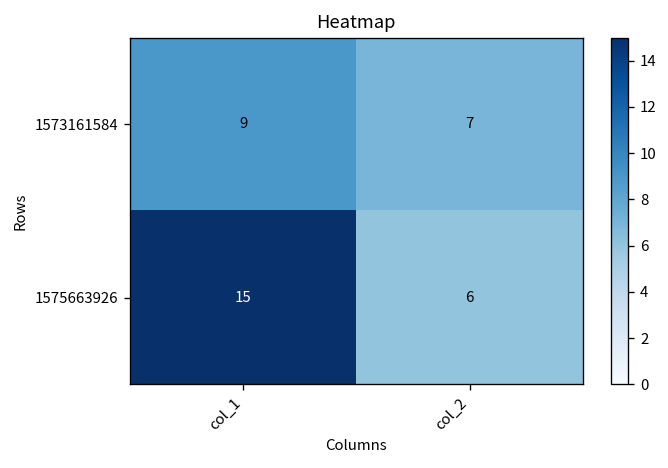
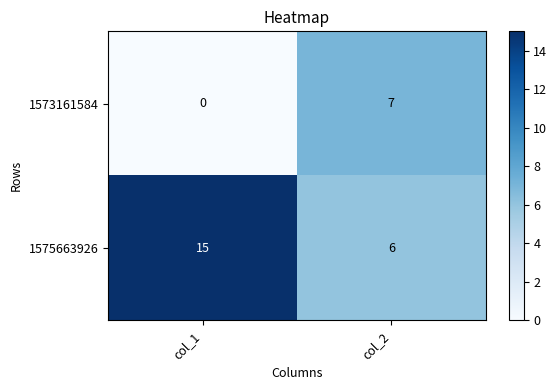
1573161584, col_1: 9 -> 0
